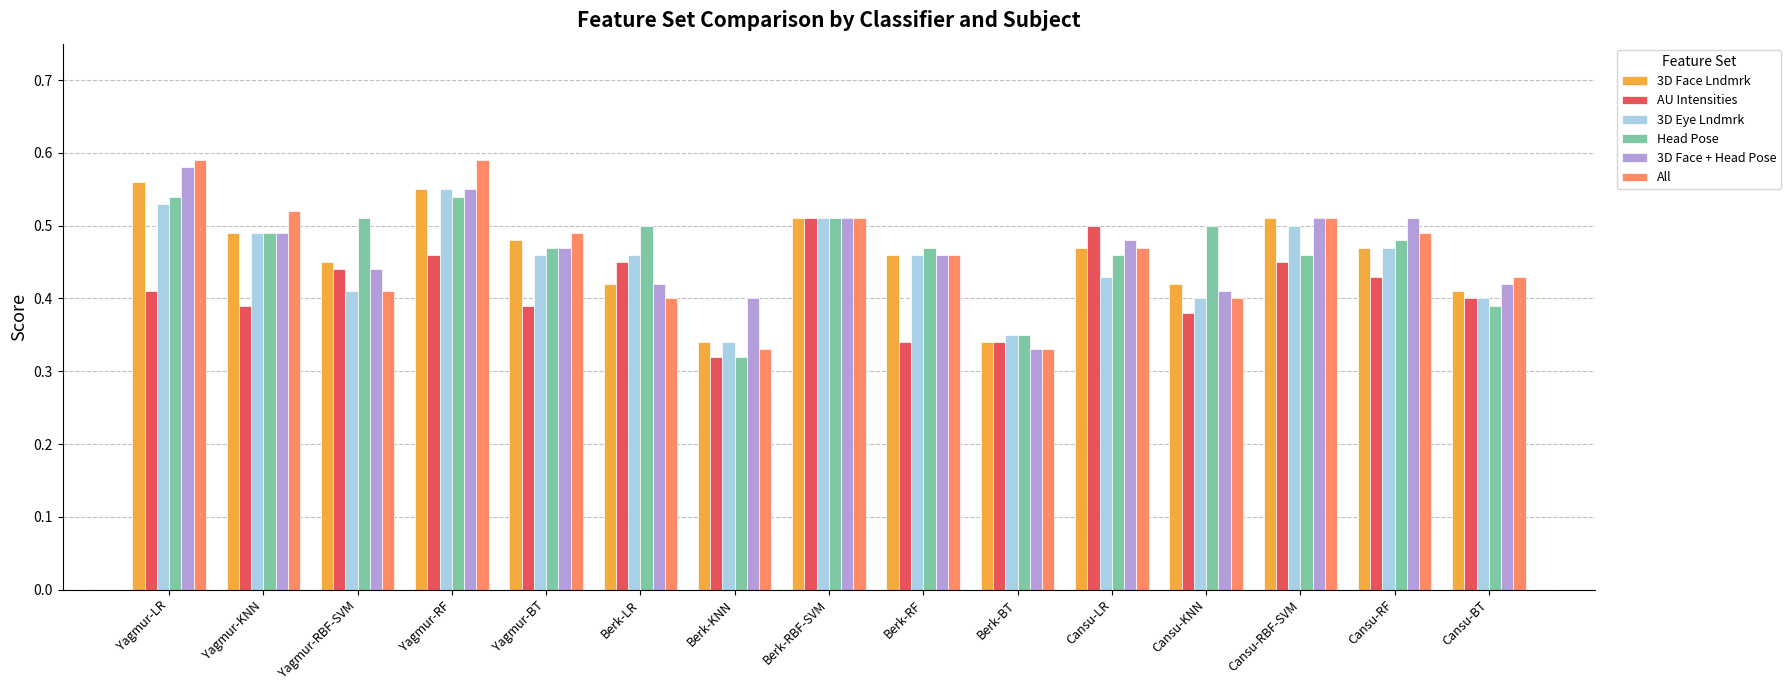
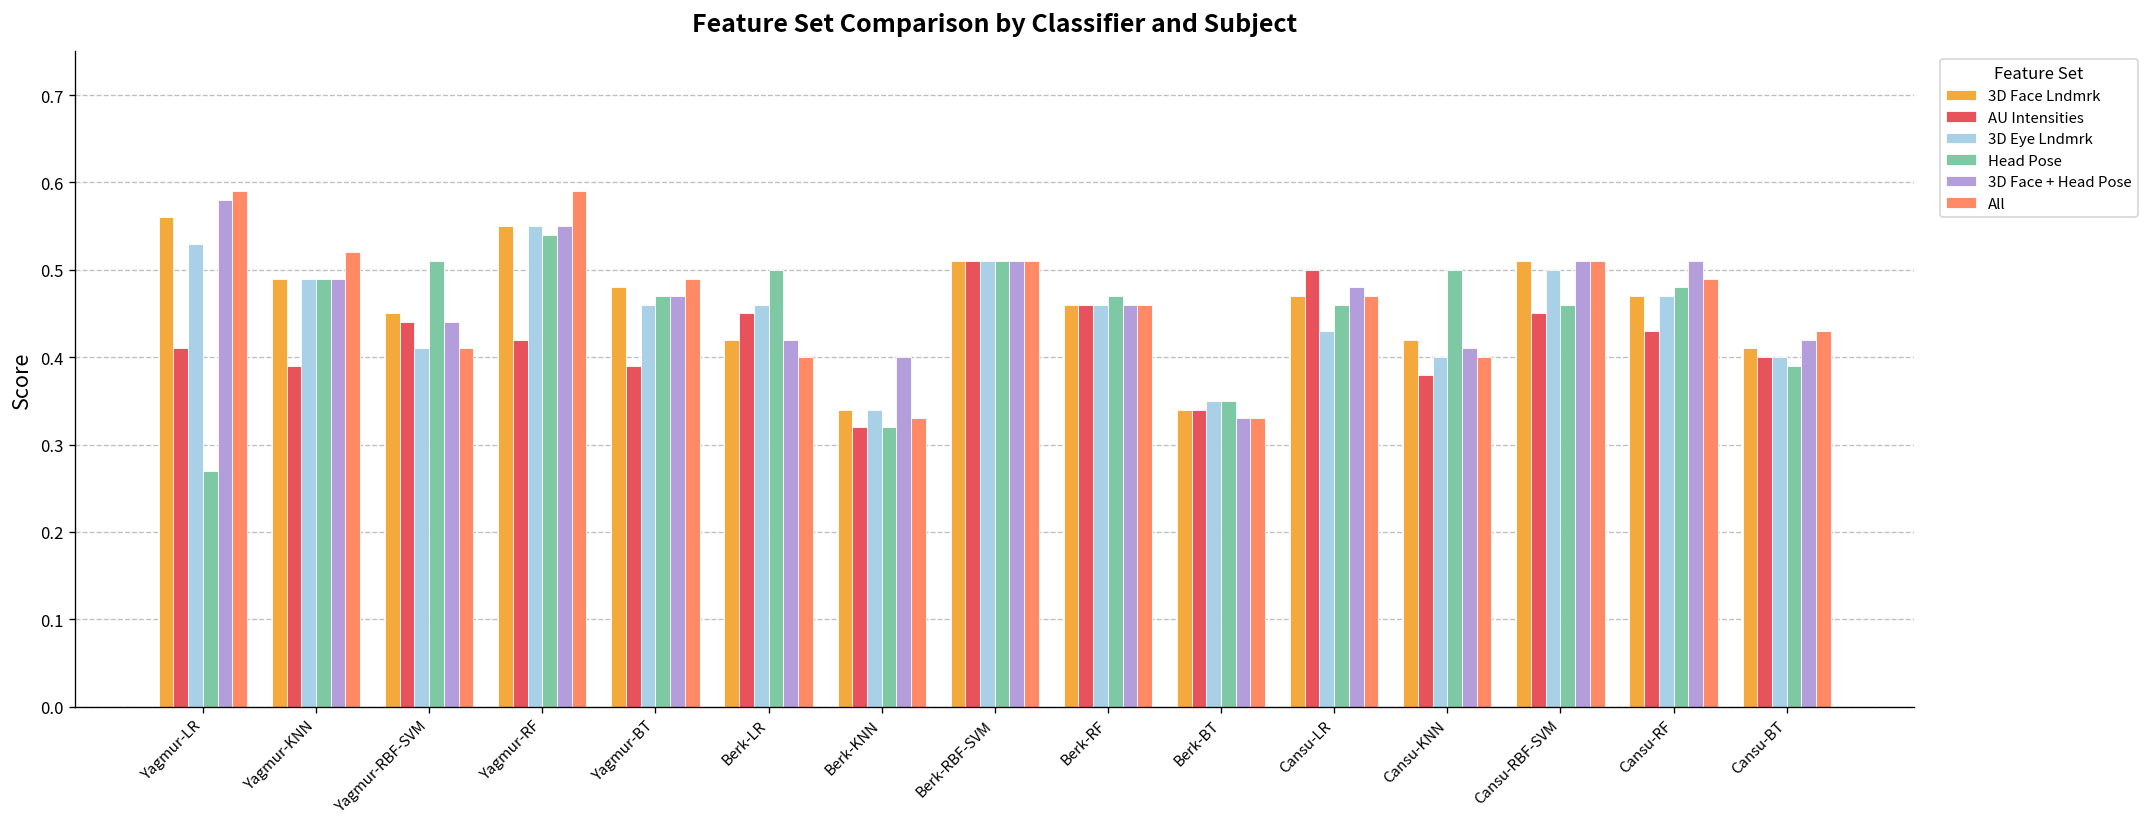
Head Pose, Yagmur-LR: 0.54 -> 0.27
AU Intensities, Yagmur-RF: 0.46 -> 0.42
AU Intensities, Berk-RF: 0.34 -> 0.46
